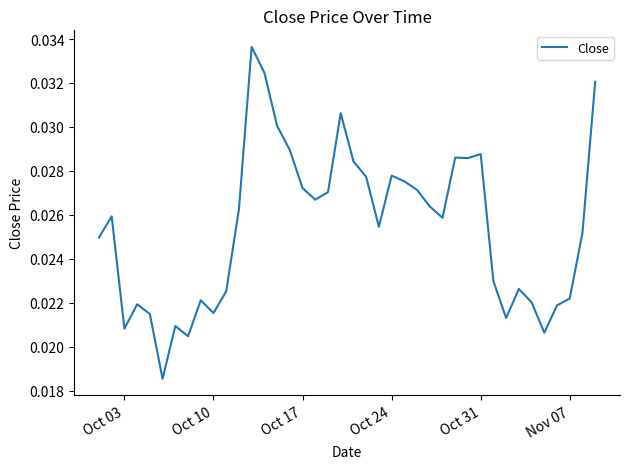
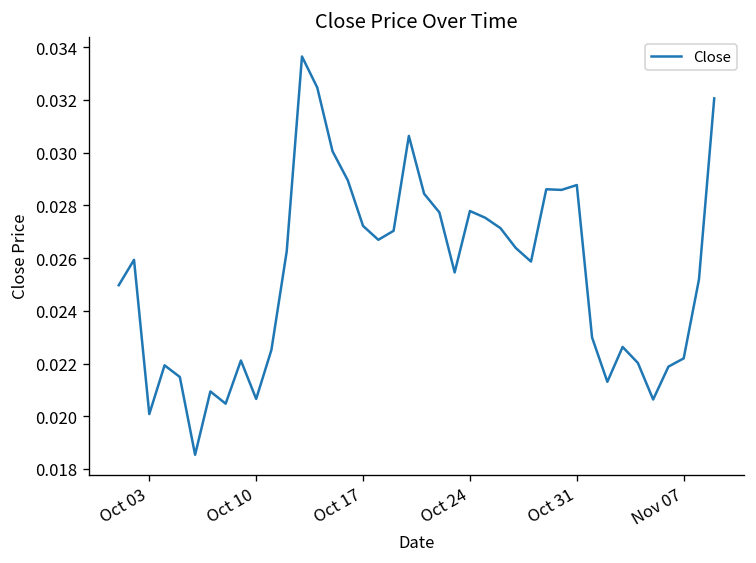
Oct 03: 0.0208 -> 0.0201
Oct 10: 0.0215 -> 0.0207
